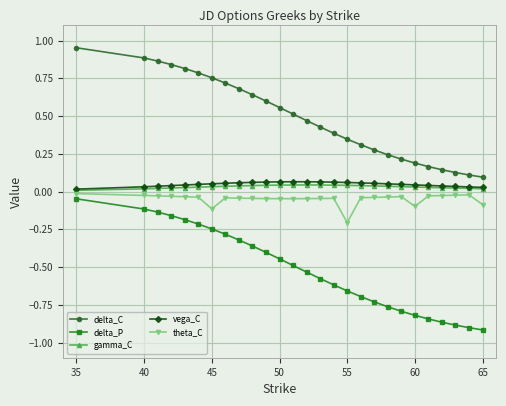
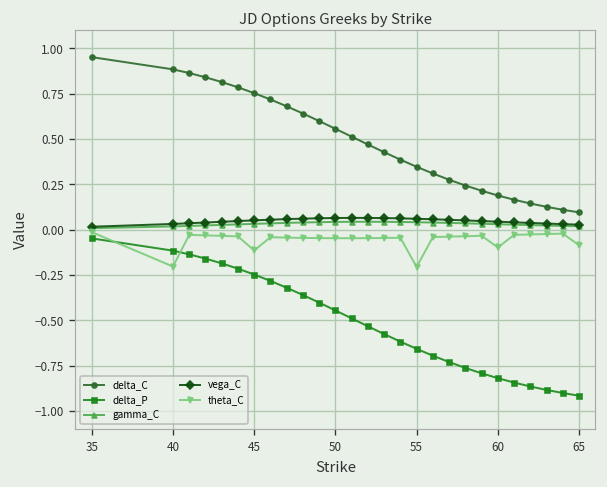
theta_C, 40: -0.03 -> -0.20
